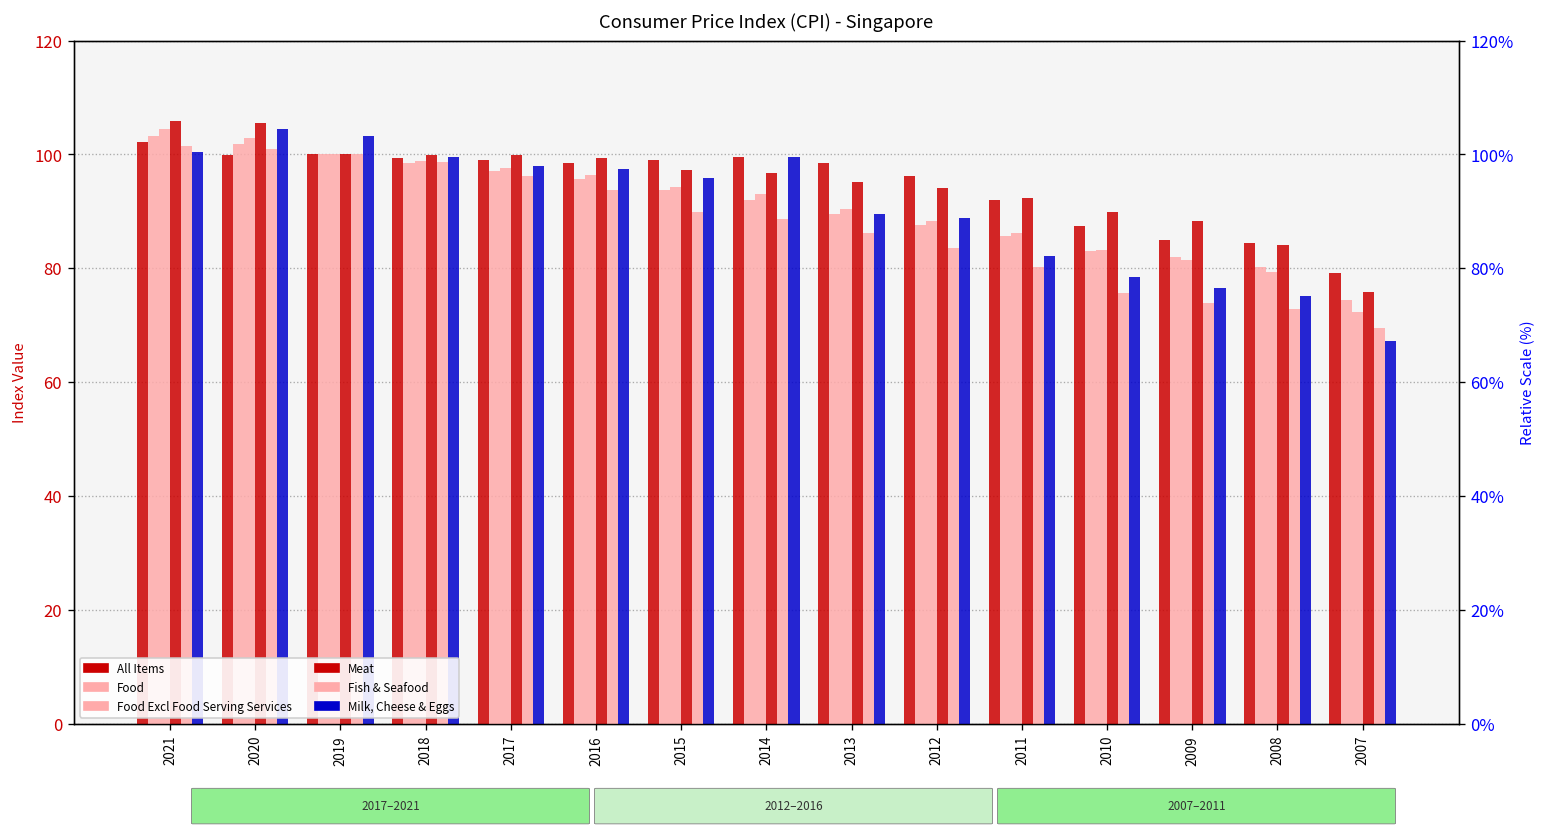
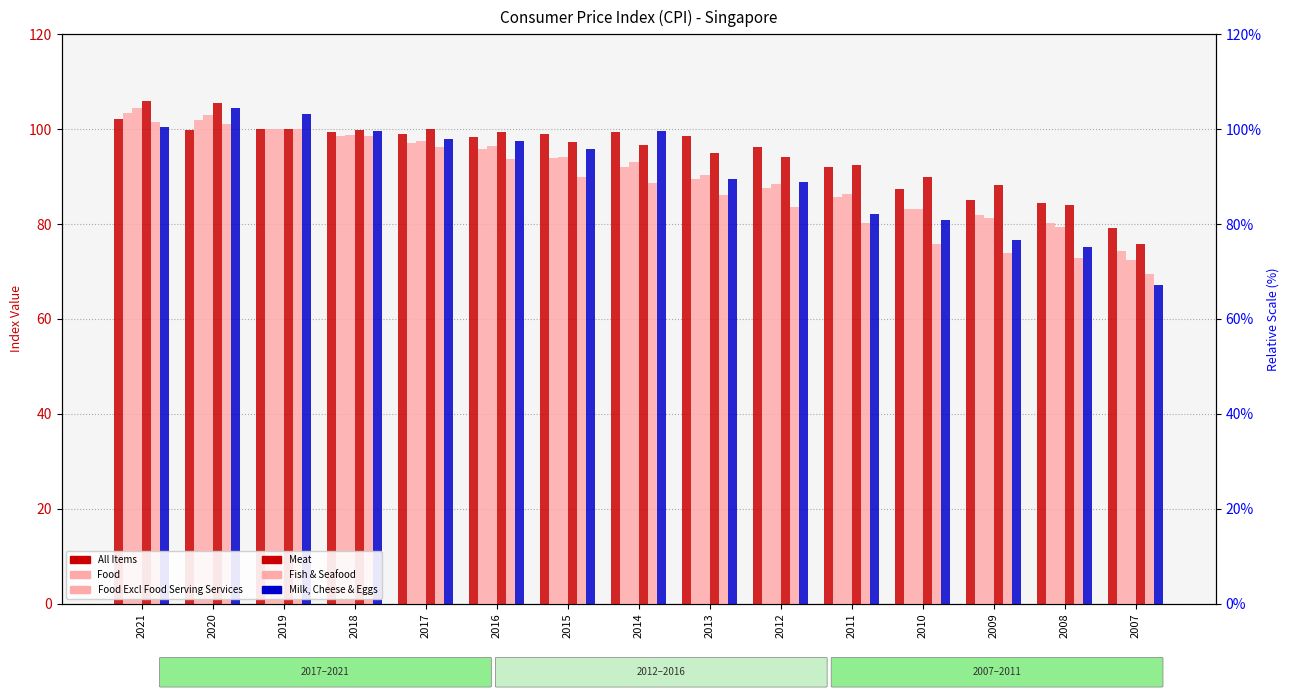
Milk, Cheese & Eggs, 2010: 79 -> 81
